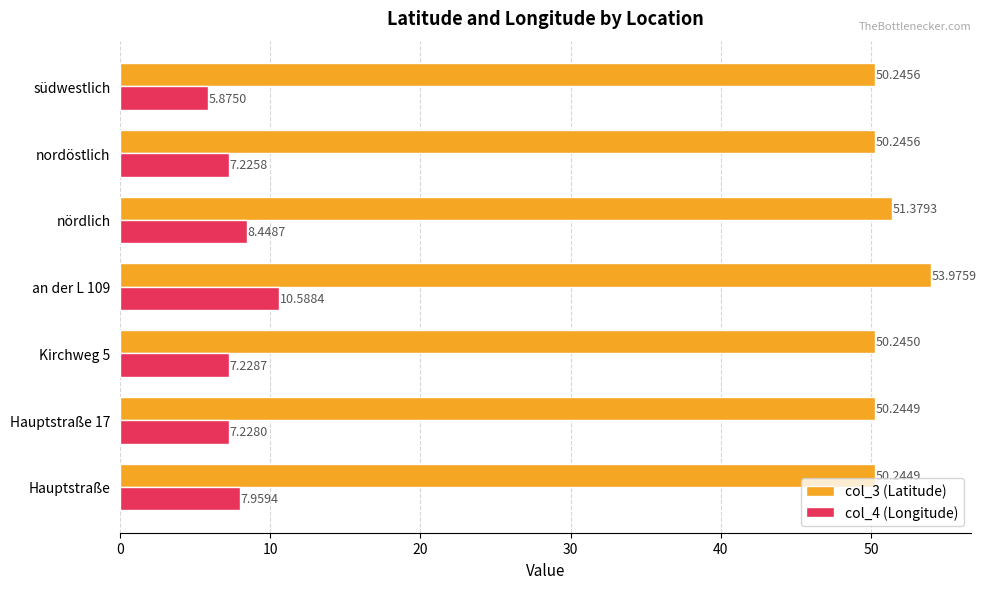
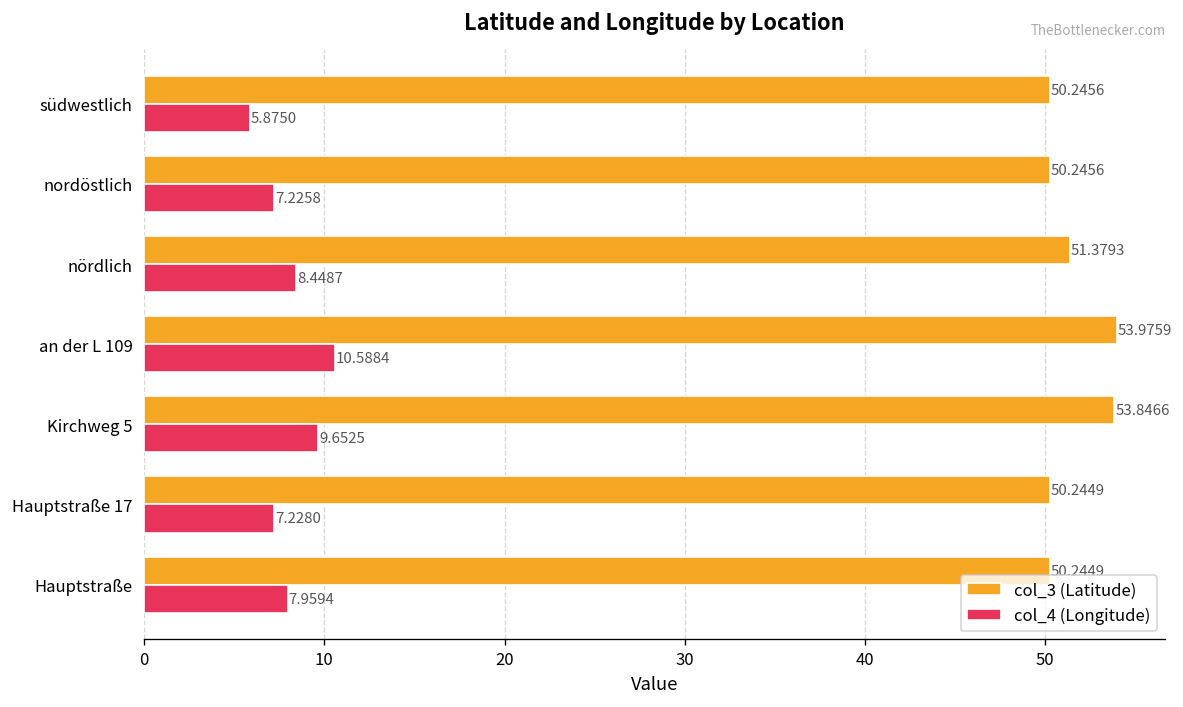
col_3 (Latitude), Kirchweg 5: 50.2450 -> 53.8466
col_4 (Longitude), Kirchweg 5: 7.2287 -> 9.6525
